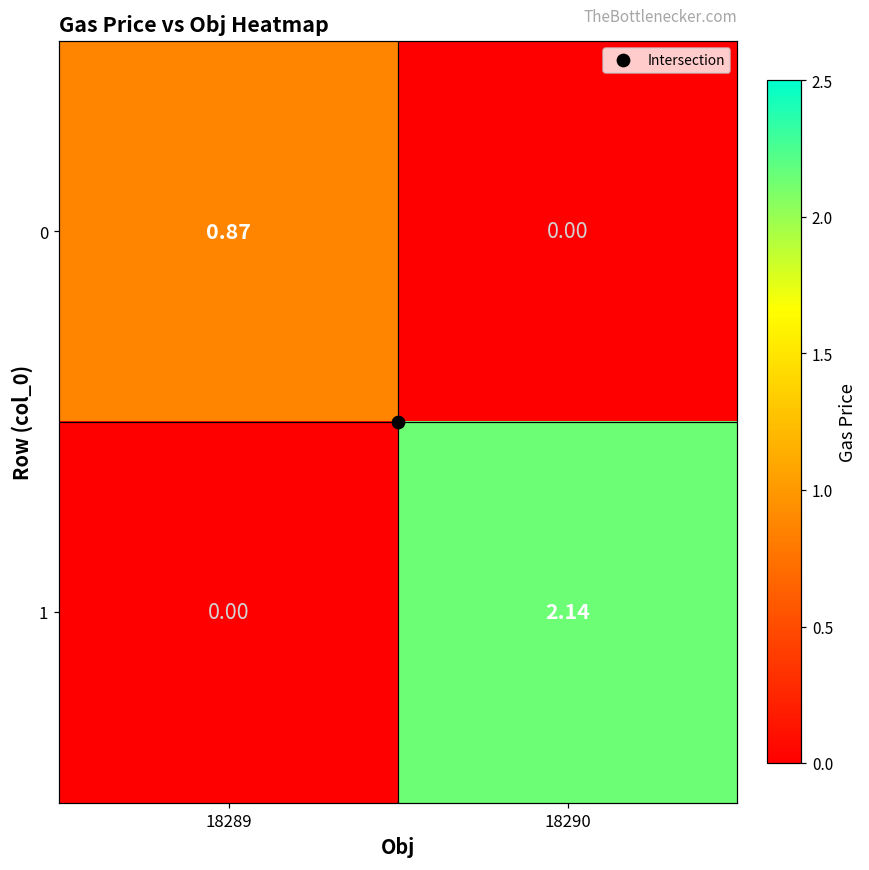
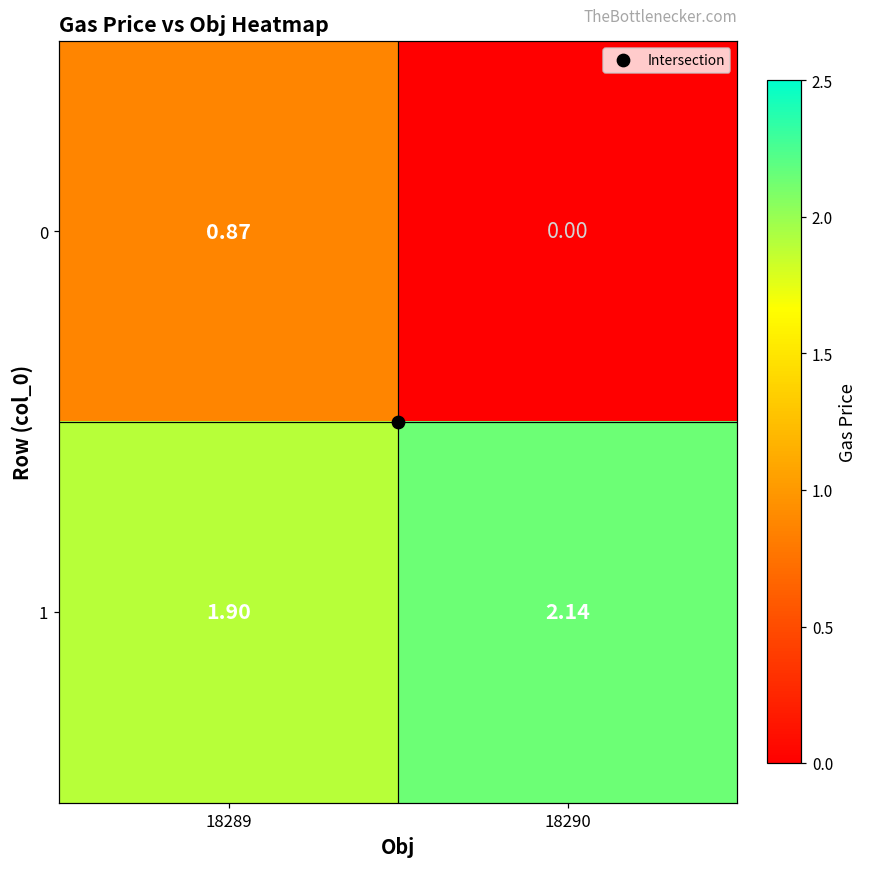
1, 18289: 0.00 -> 1.90
